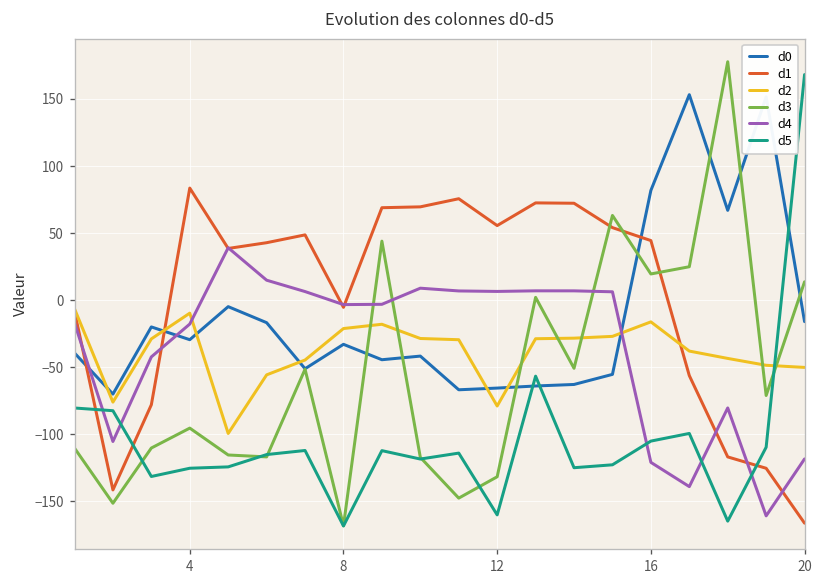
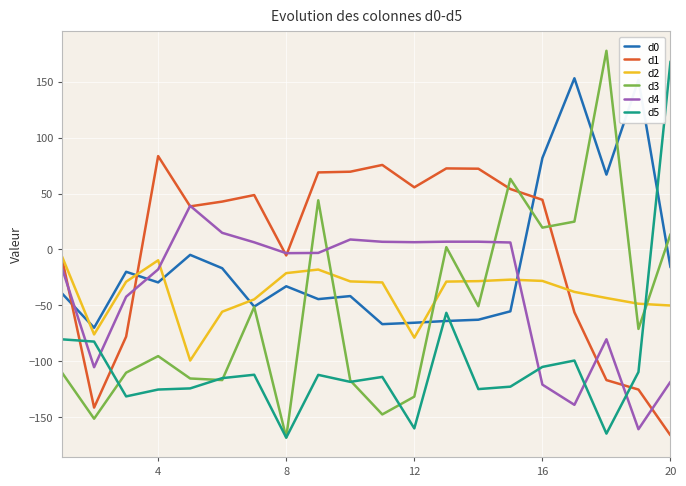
d2, 16: -16 -> -28
